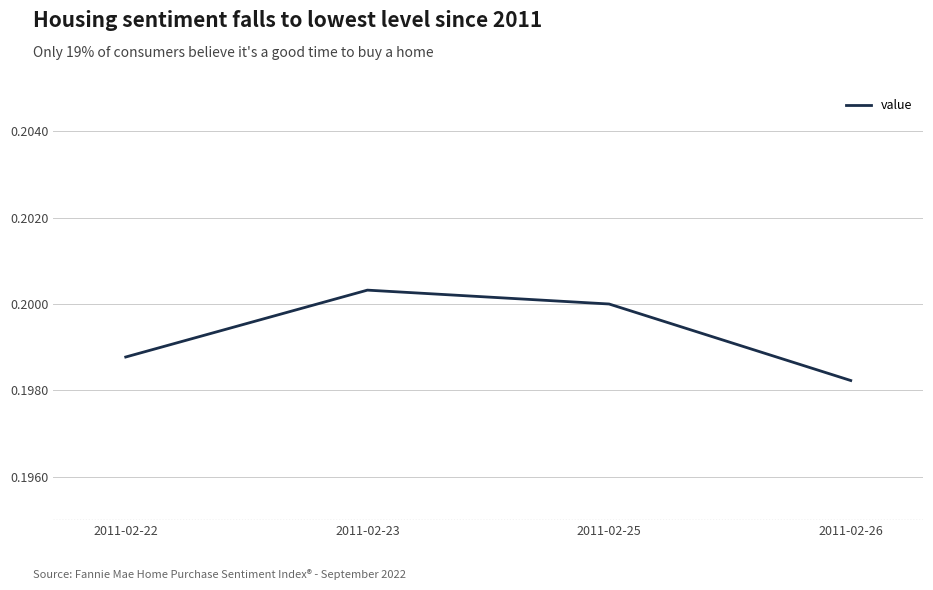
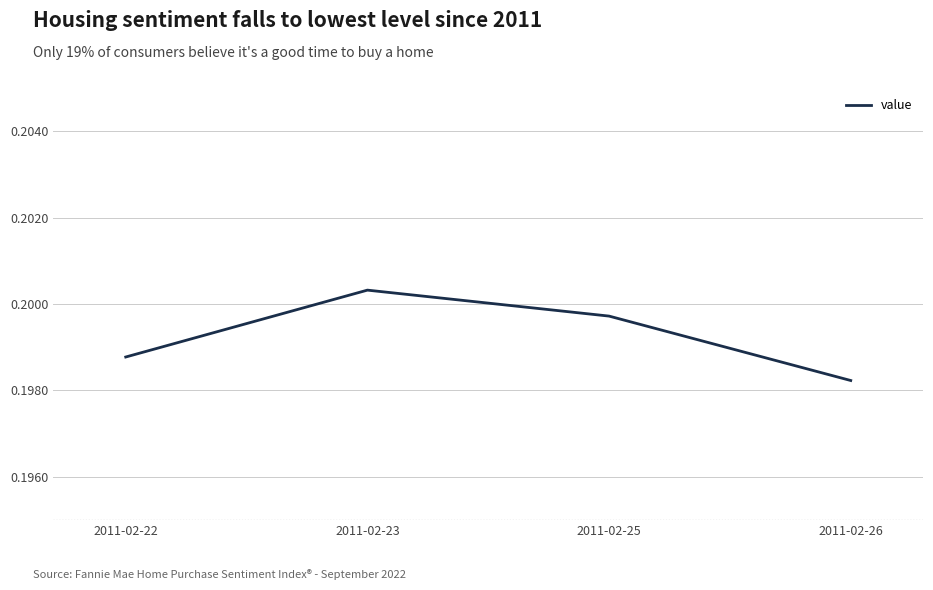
2011-02-25: 0.2000 -> 0.1997
